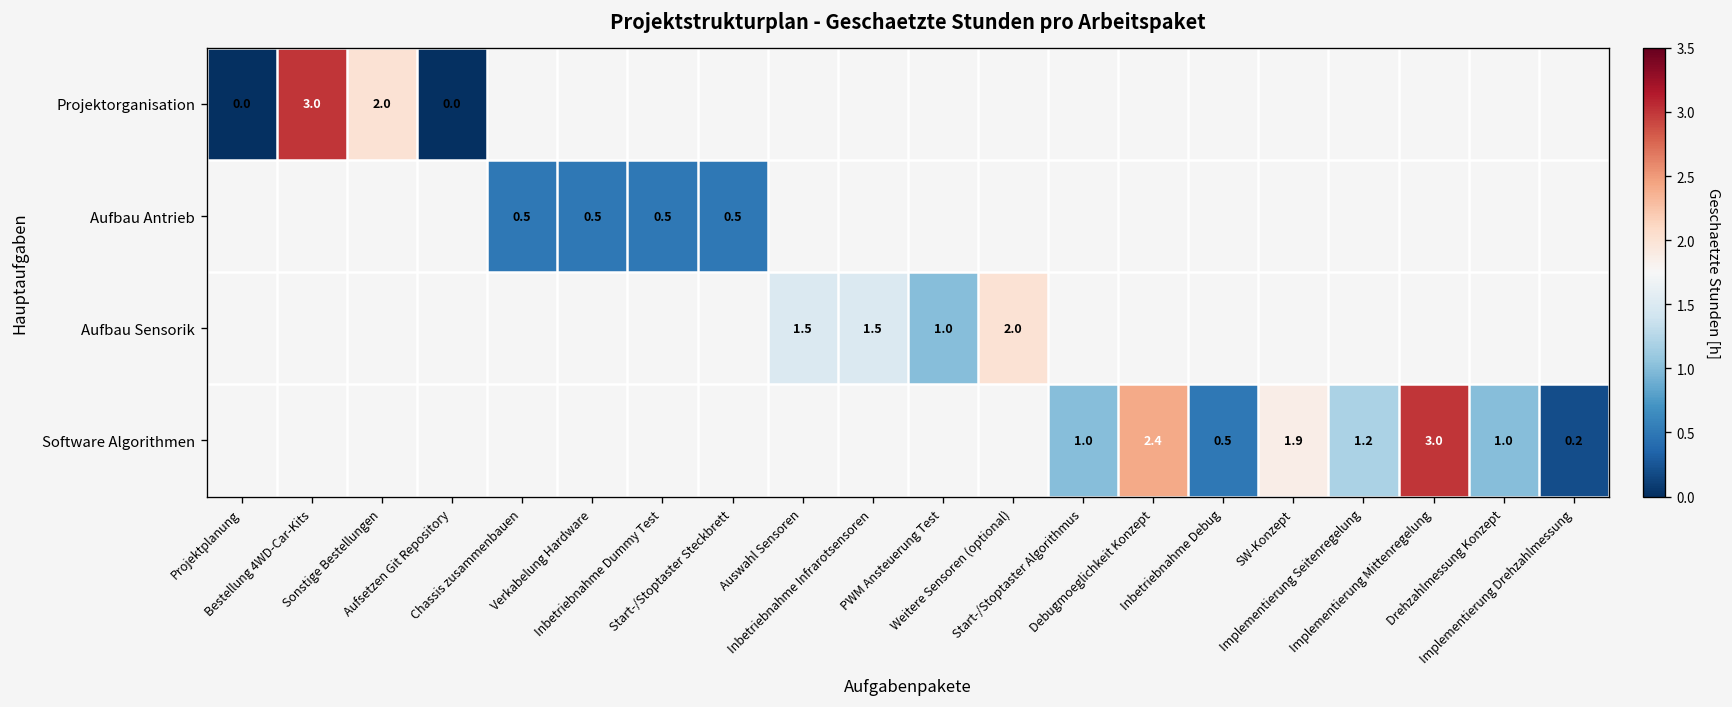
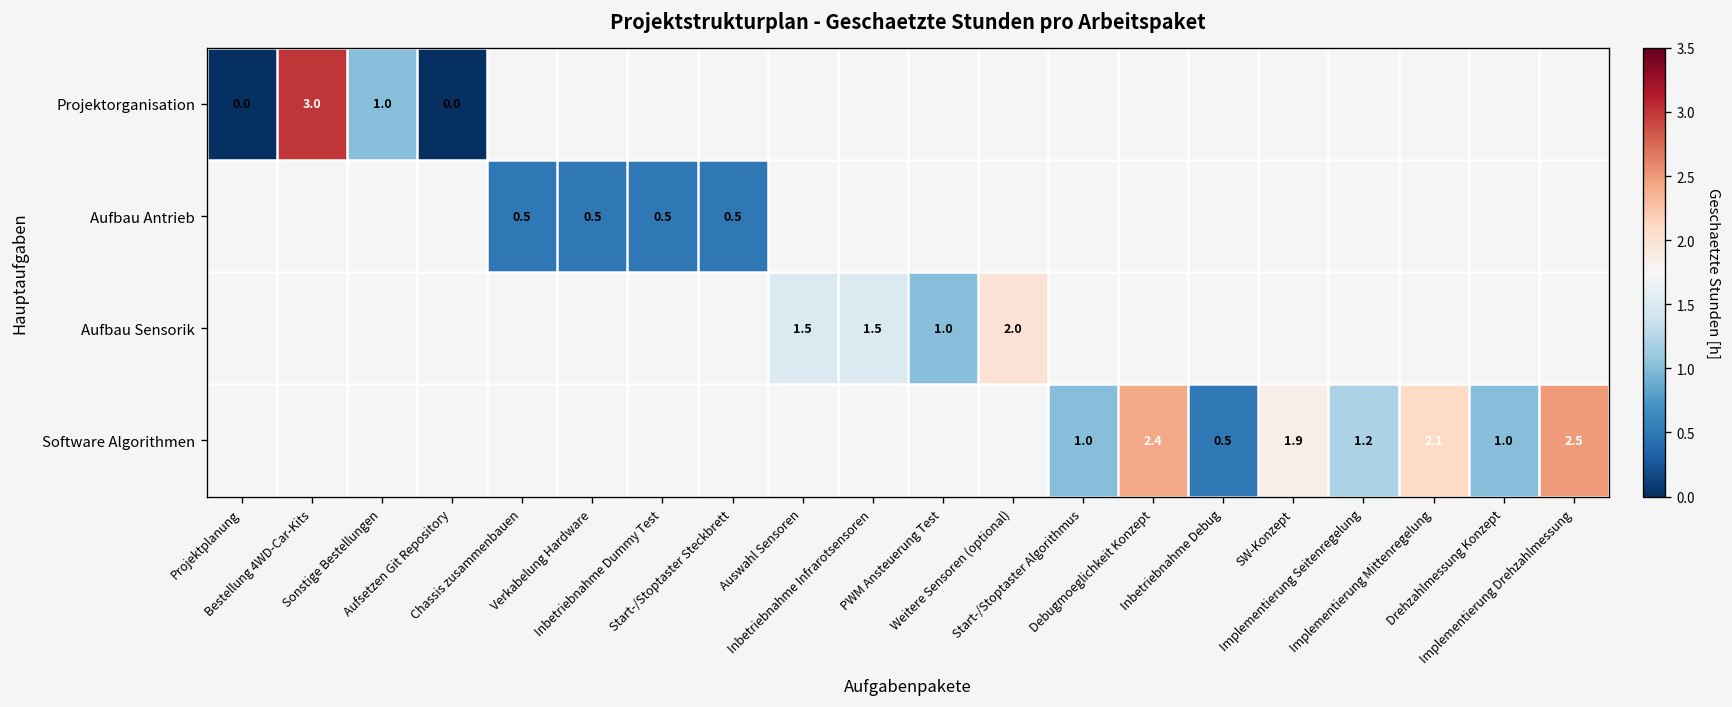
Projektorganisation, Sonstige Bestellungen: 2.0 -> 1.0
Software Algorithmen, Implementierung Mittenregelung: 3.0 -> 2.1
Software Algorithmen, Implementierung Drehzahlmessung: 0.2 -> 2.5
